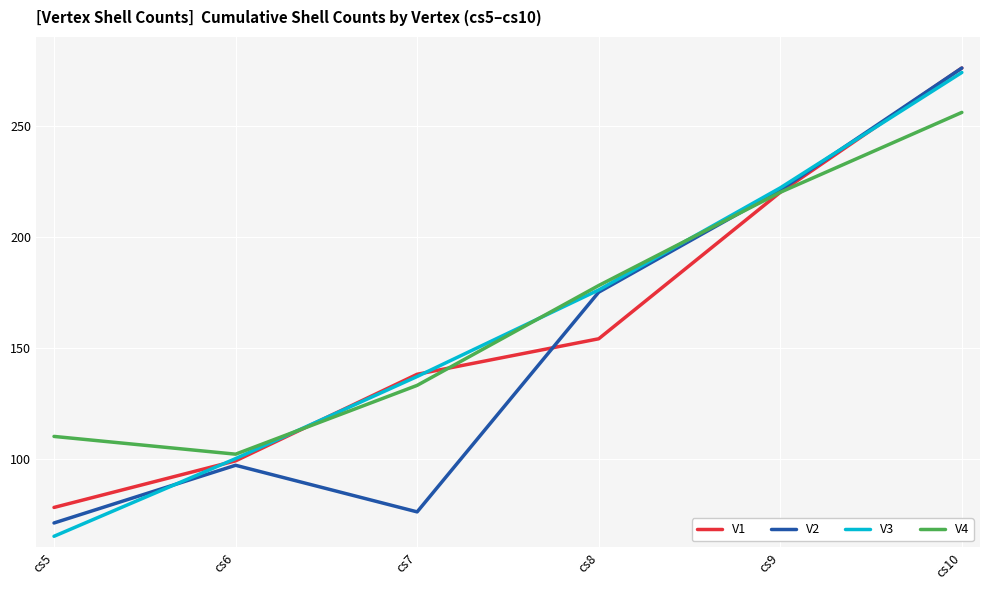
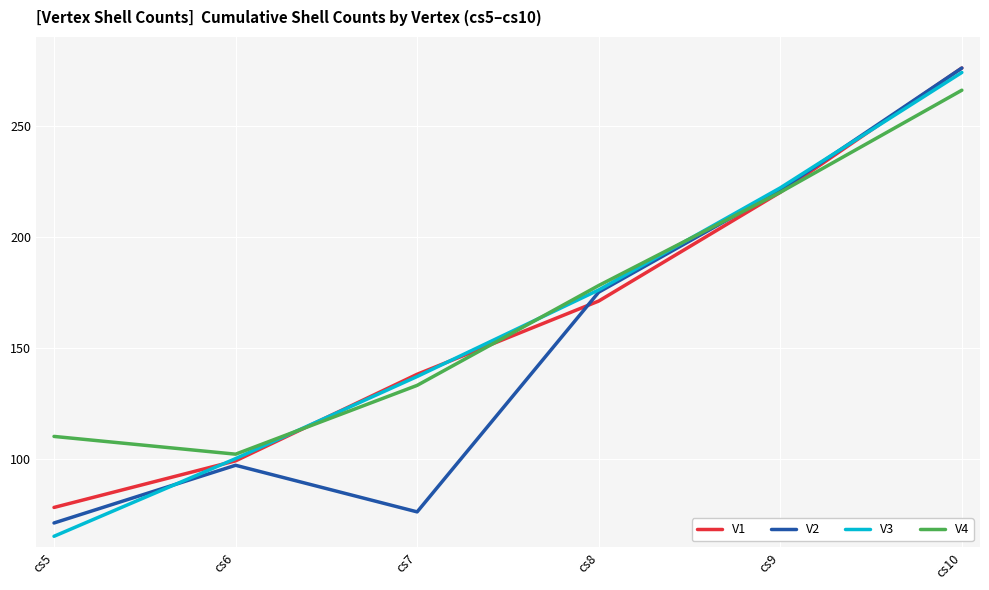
V1, cs8: 154 -> 171
V4, cs10: 256 -> 266
